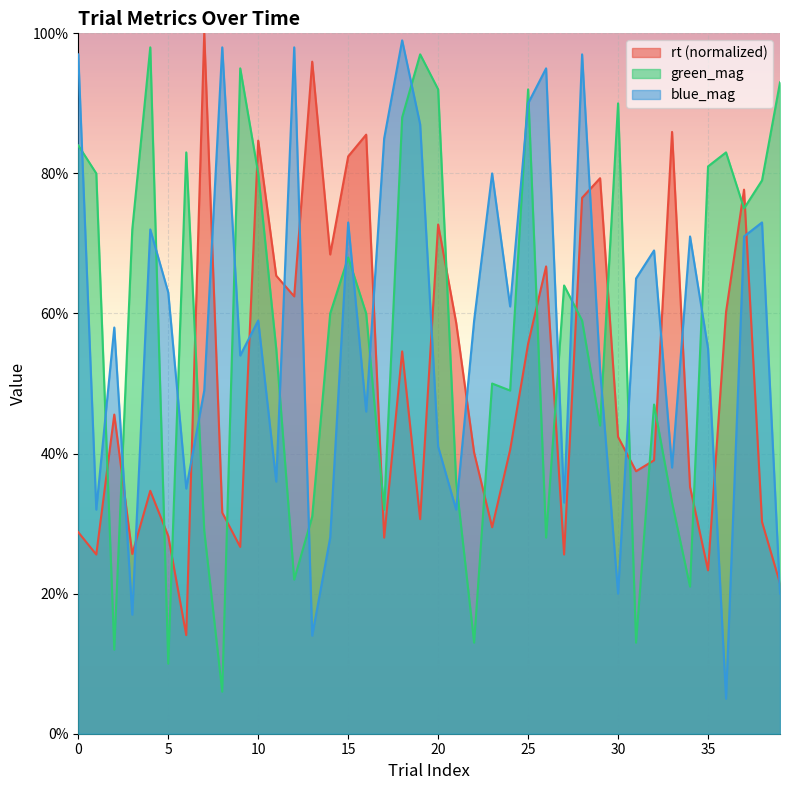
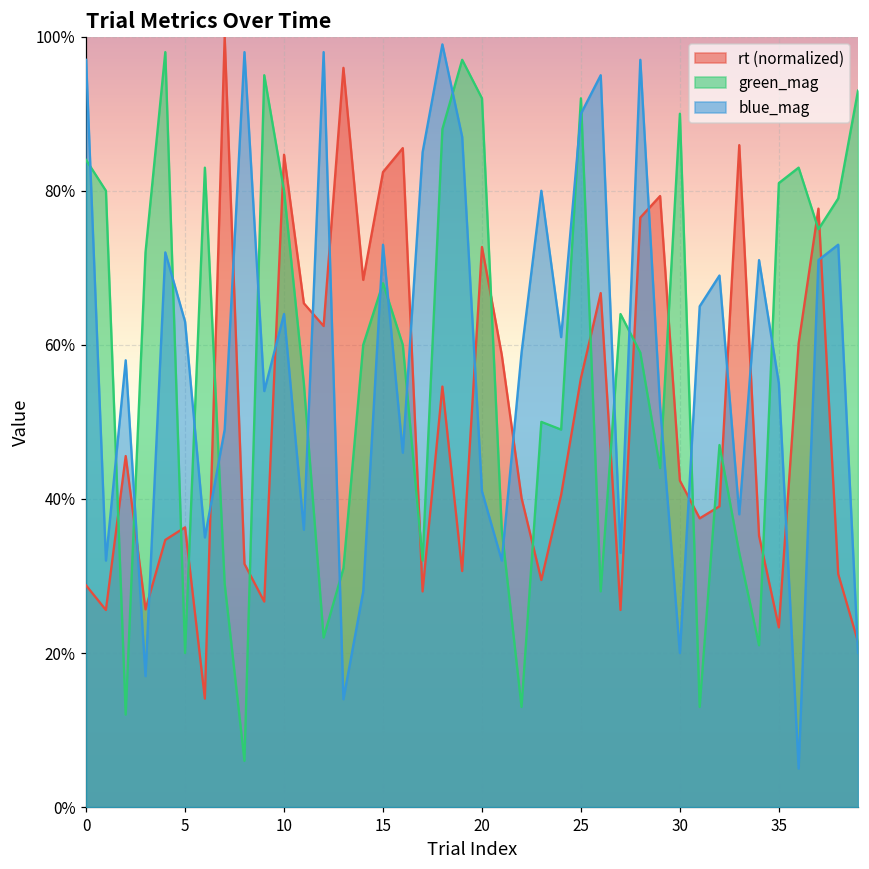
rt (normalized), 5: 28% -> 36%
green_mag, 5: 10% -> 20%
blue_mag, 10: 59% -> 64%
